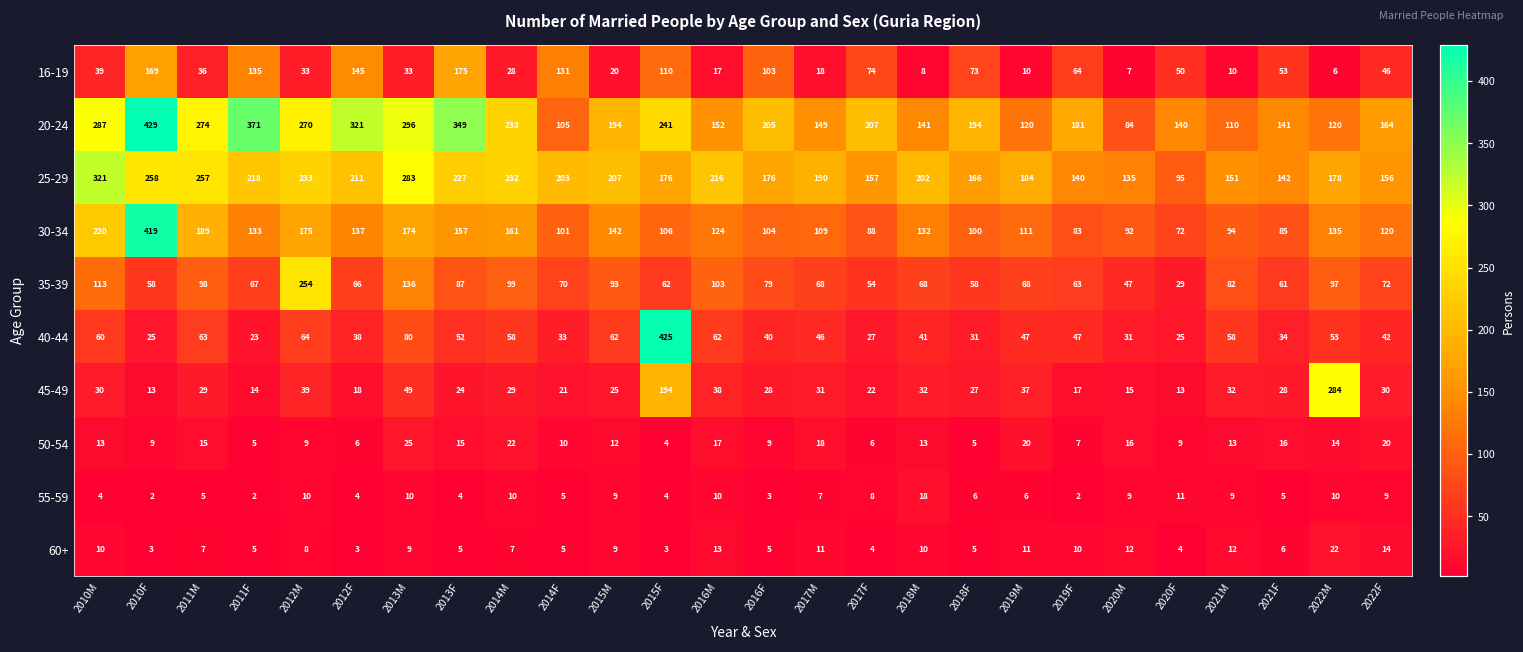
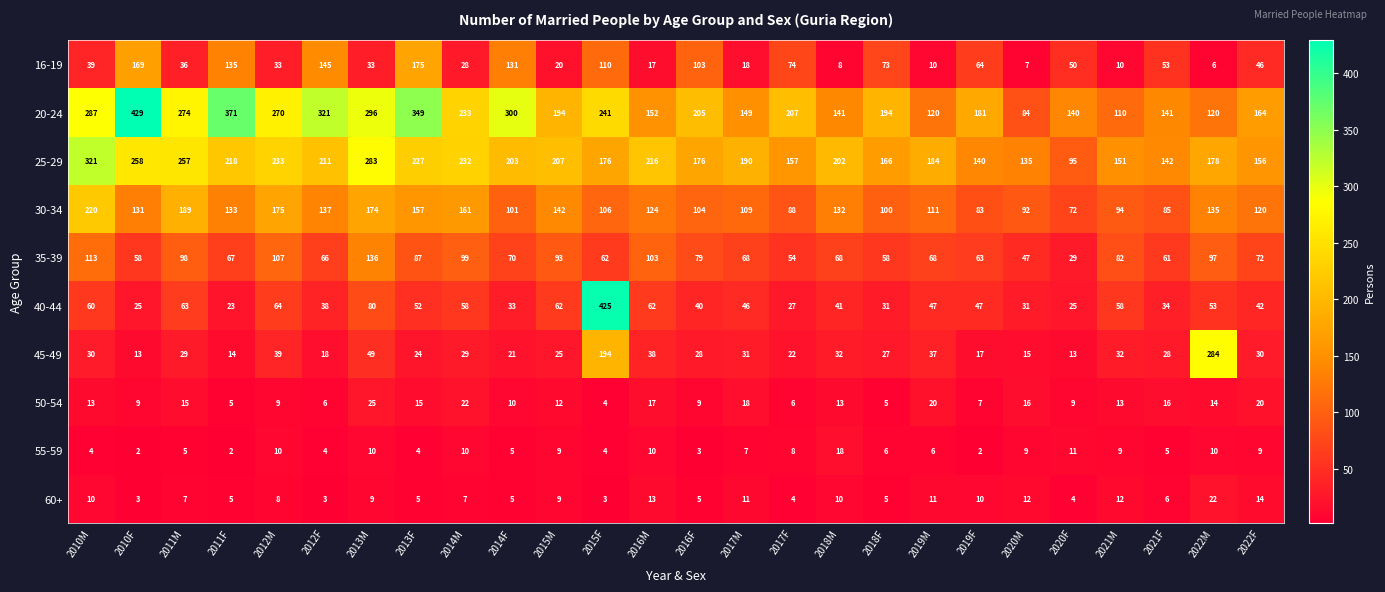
20-24, 2014F: 105 -> 300
30-34, 2010F: 419 -> 131
35-39, 2012M: 254 -> 107
